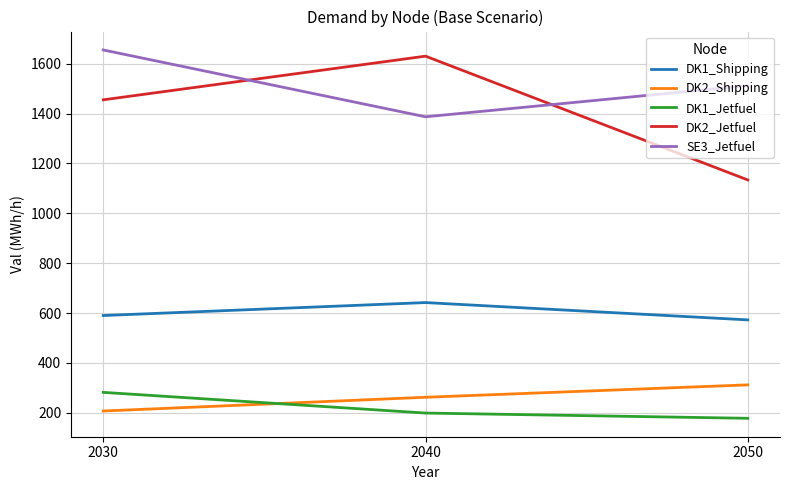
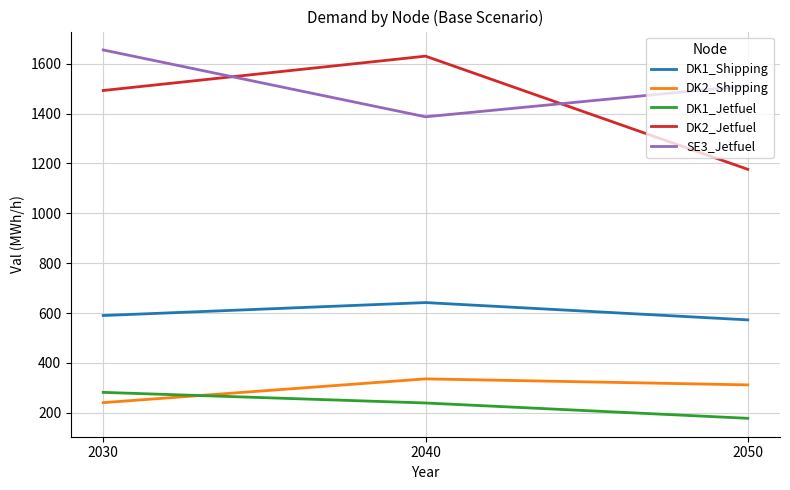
DK2_Shipping, 2030: 210 -> 240
DK2_Jetfuel, 2030: 1460 -> 1490
DK2_Shipping, 2040: 260 -> 340
DK1_Jetfuel, 2040: 200 -> 240
DK2_Jetfuel, 2050: 1130 -> 1180
